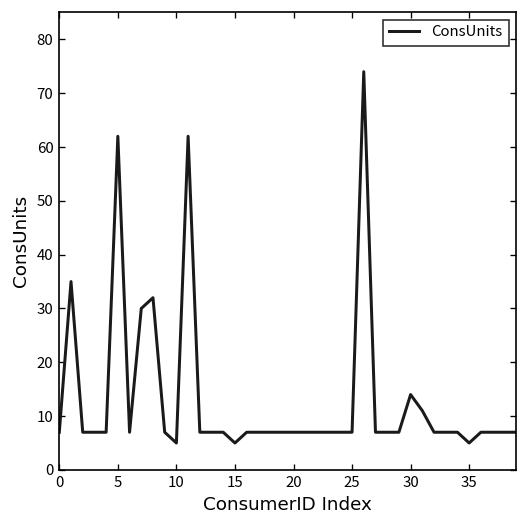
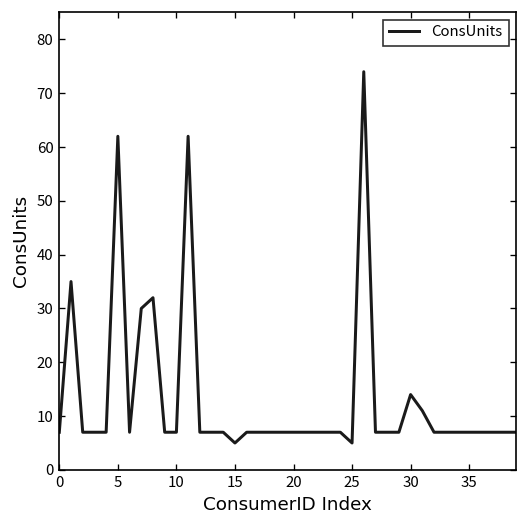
10: 5 -> 7
25: 7 -> 5
35: 5 -> 7
